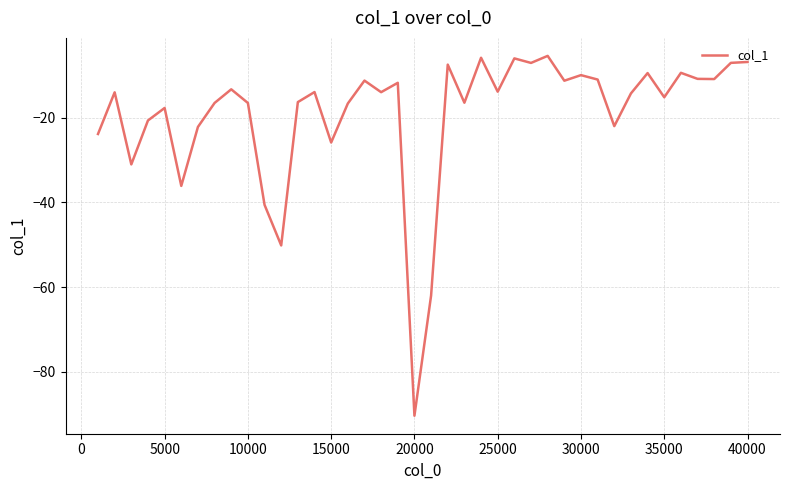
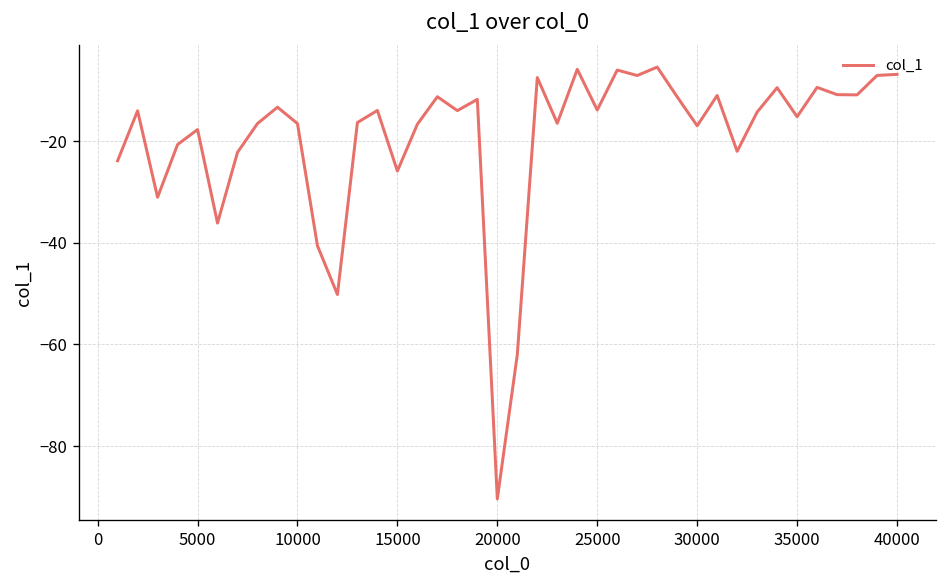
30000: -10 -> -17
